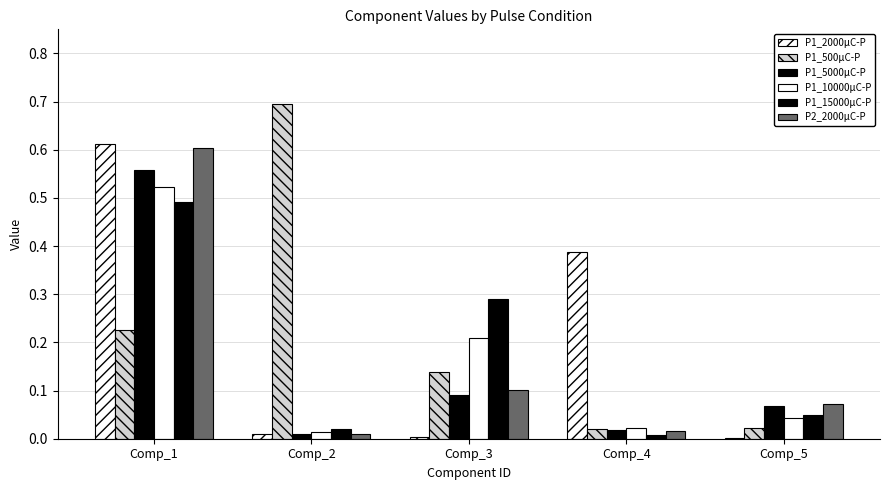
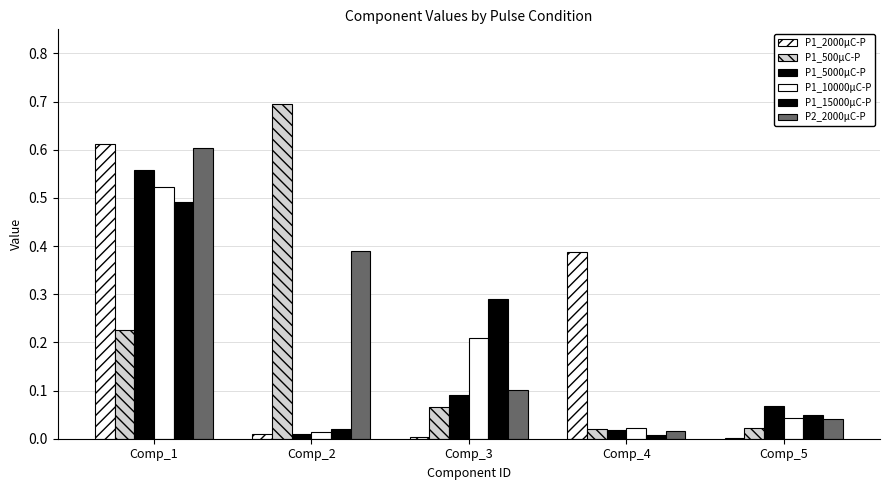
P2_2000μC-P, Comp_2: 0.01 -> 0.39
P1_500μC-P, Comp_3: 0.14 -> 0.07
P2_2000μC-P, Comp_5: 0.07 -> 0.04
